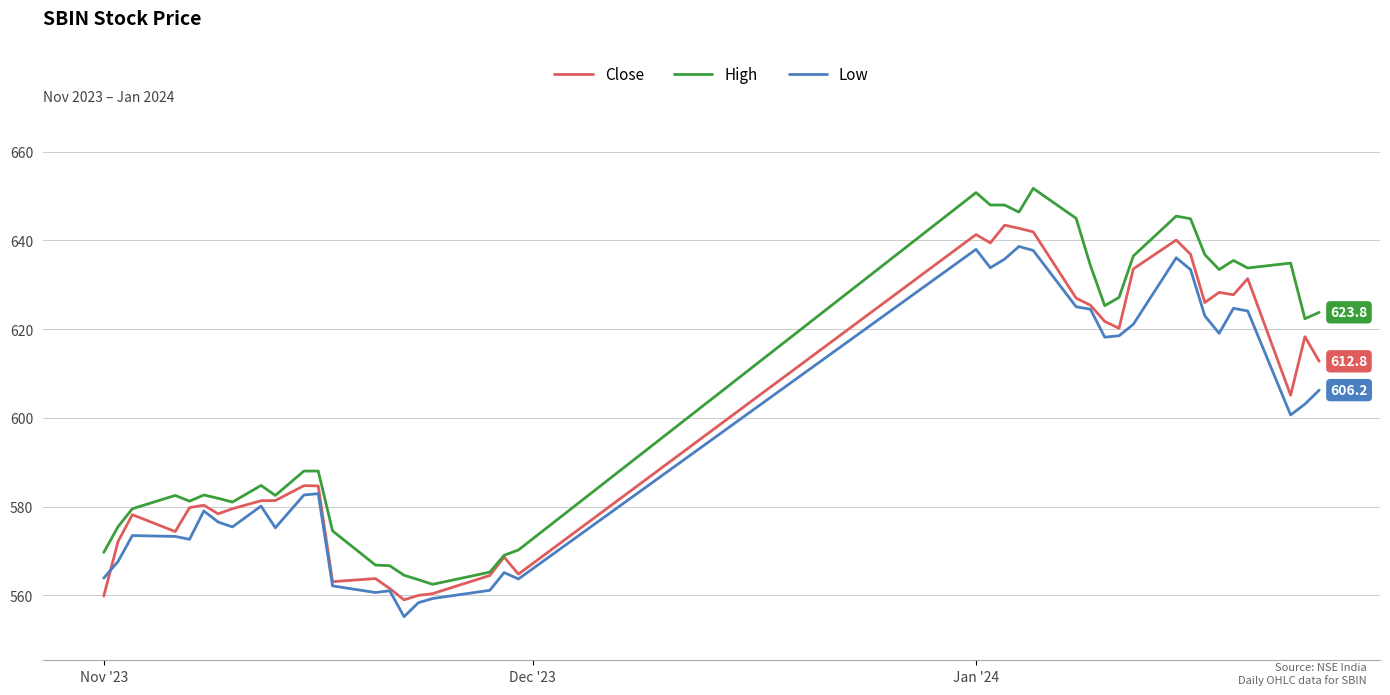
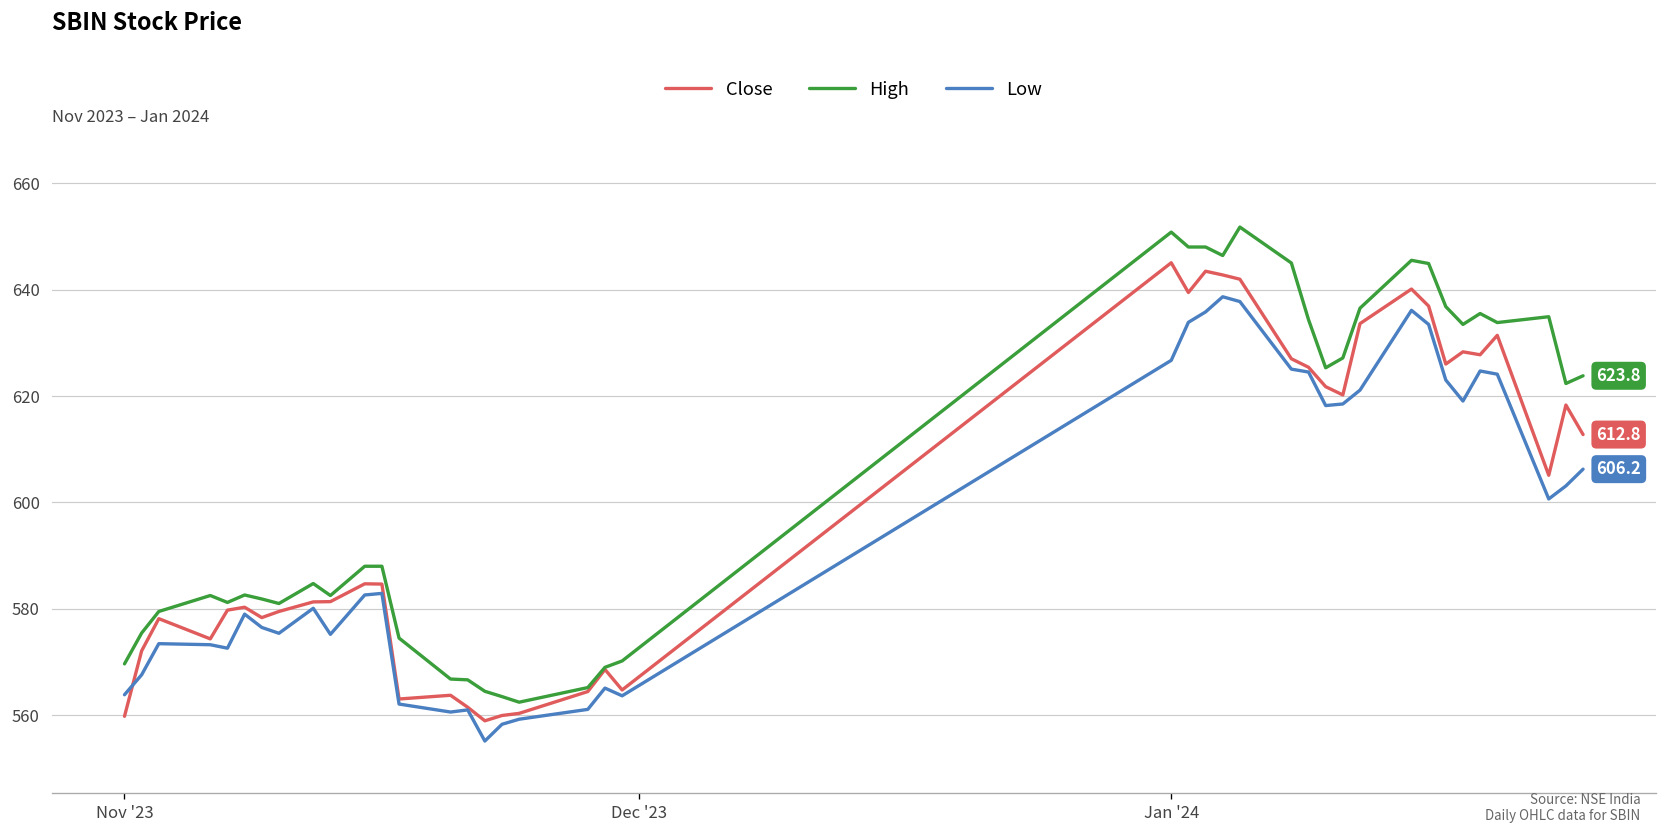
Close, Jan '24: 641 -> 645
Low, Jan '24: 638 -> 627
